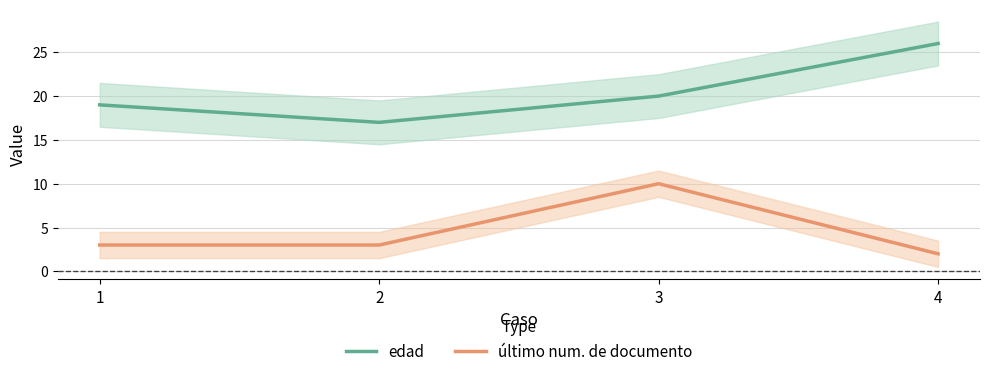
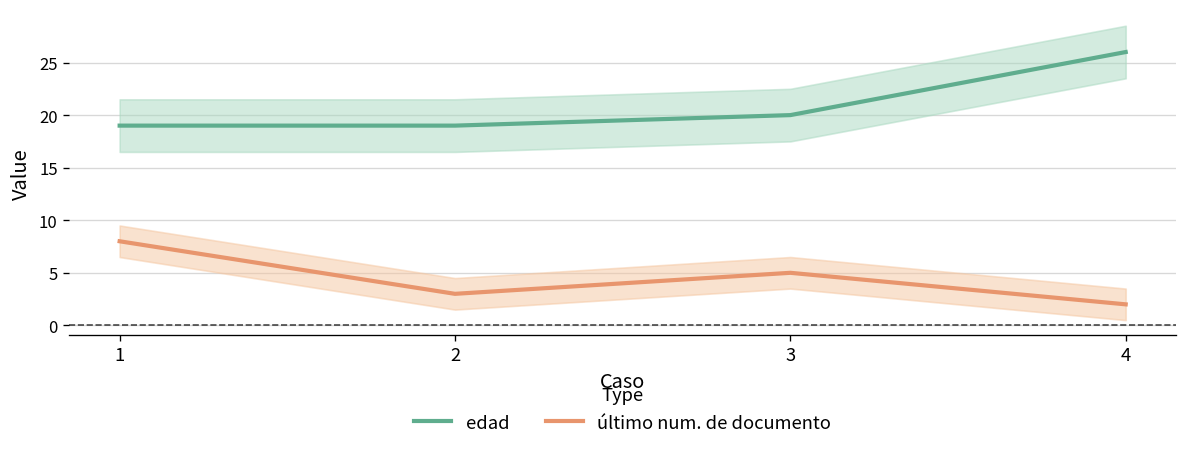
último num. de documento, 1: 3 -> 8
edad, 2: 17 -> 19
último num. de documento, 3: 10 -> 5
